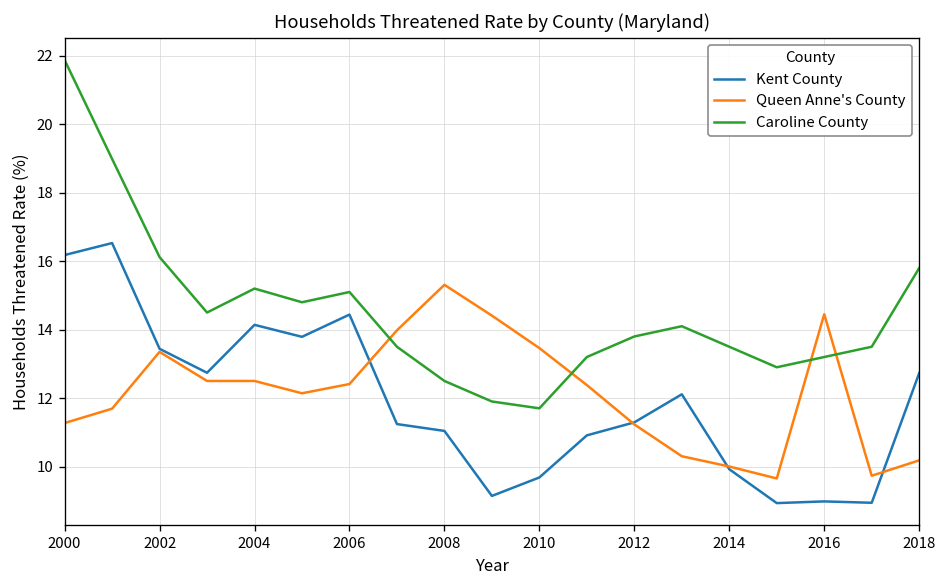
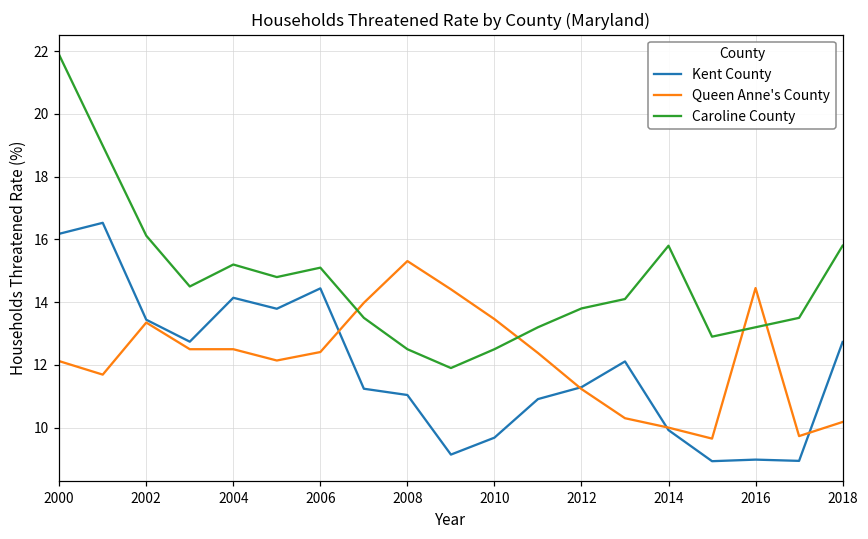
Queen Anne's County, 2000: 11.3 -> 12.1
Caroline County, 2010: 11.7 -> 12.5
Caroline County, 2014: 13.5 -> 15.8
